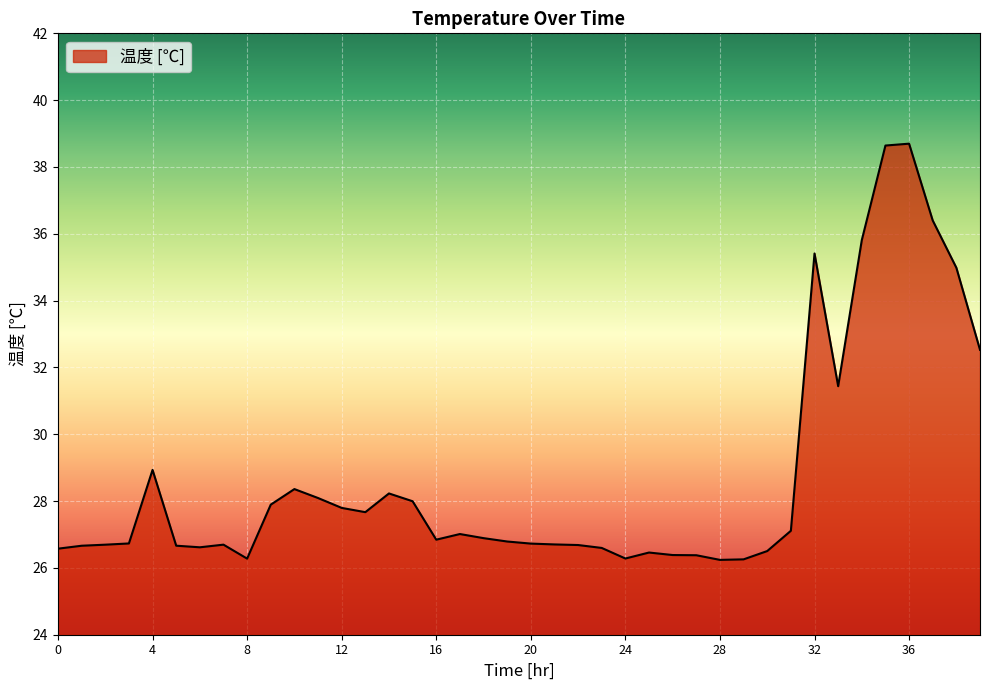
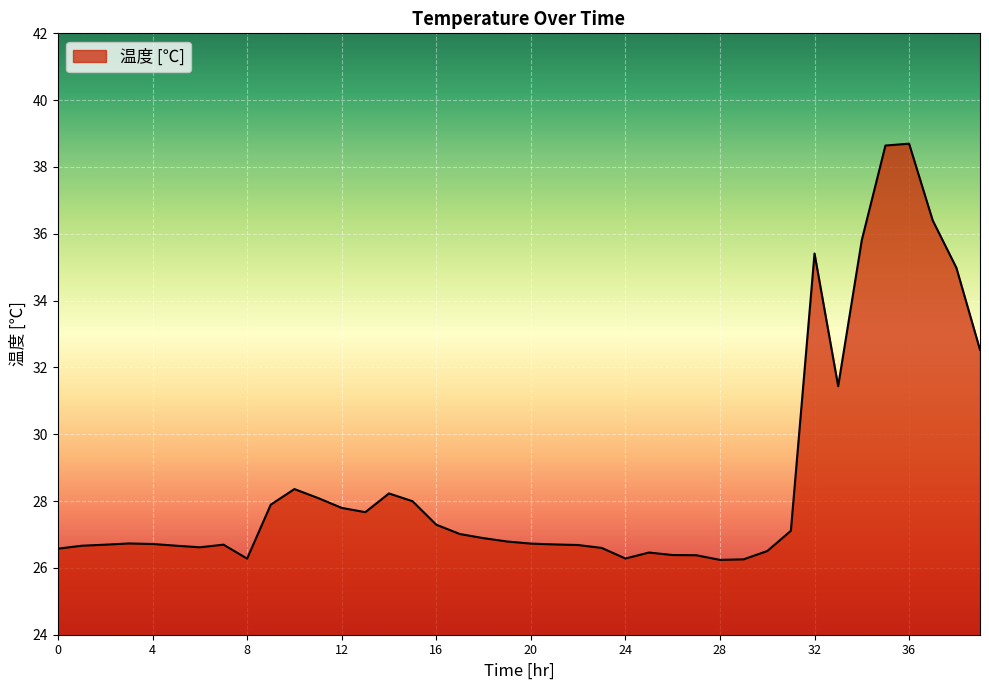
4: 28.9 -> 26.7
16: 26.8 -> 27.3
